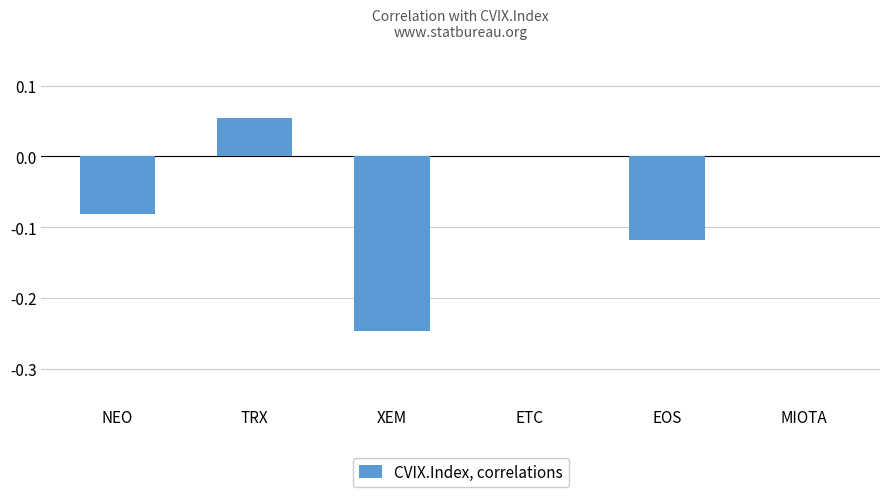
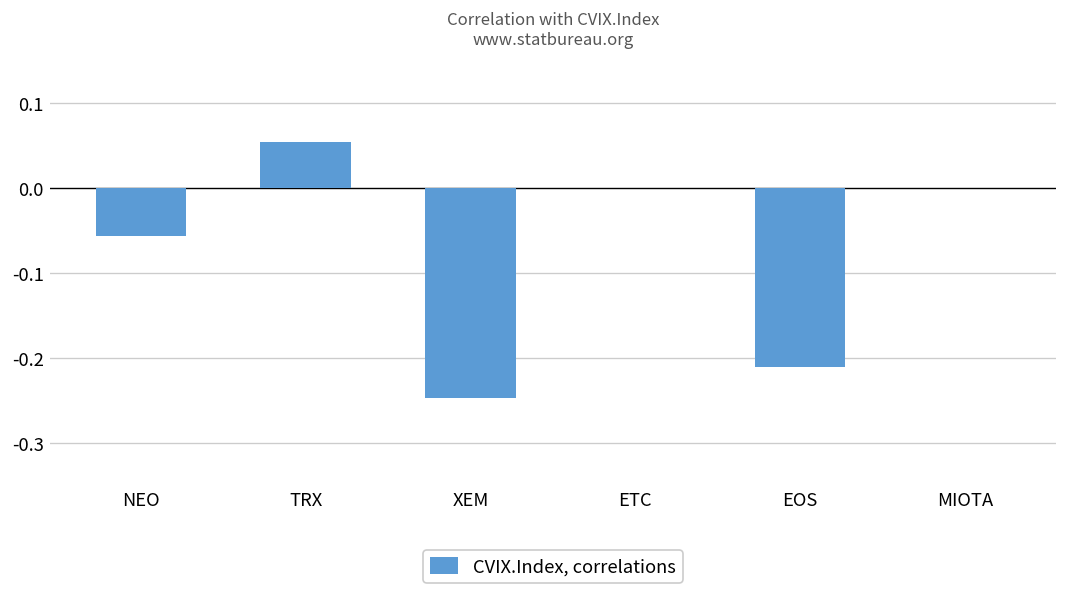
NEO: -0.08 -> -0.06
EOS: -0.12 -> -0.21
